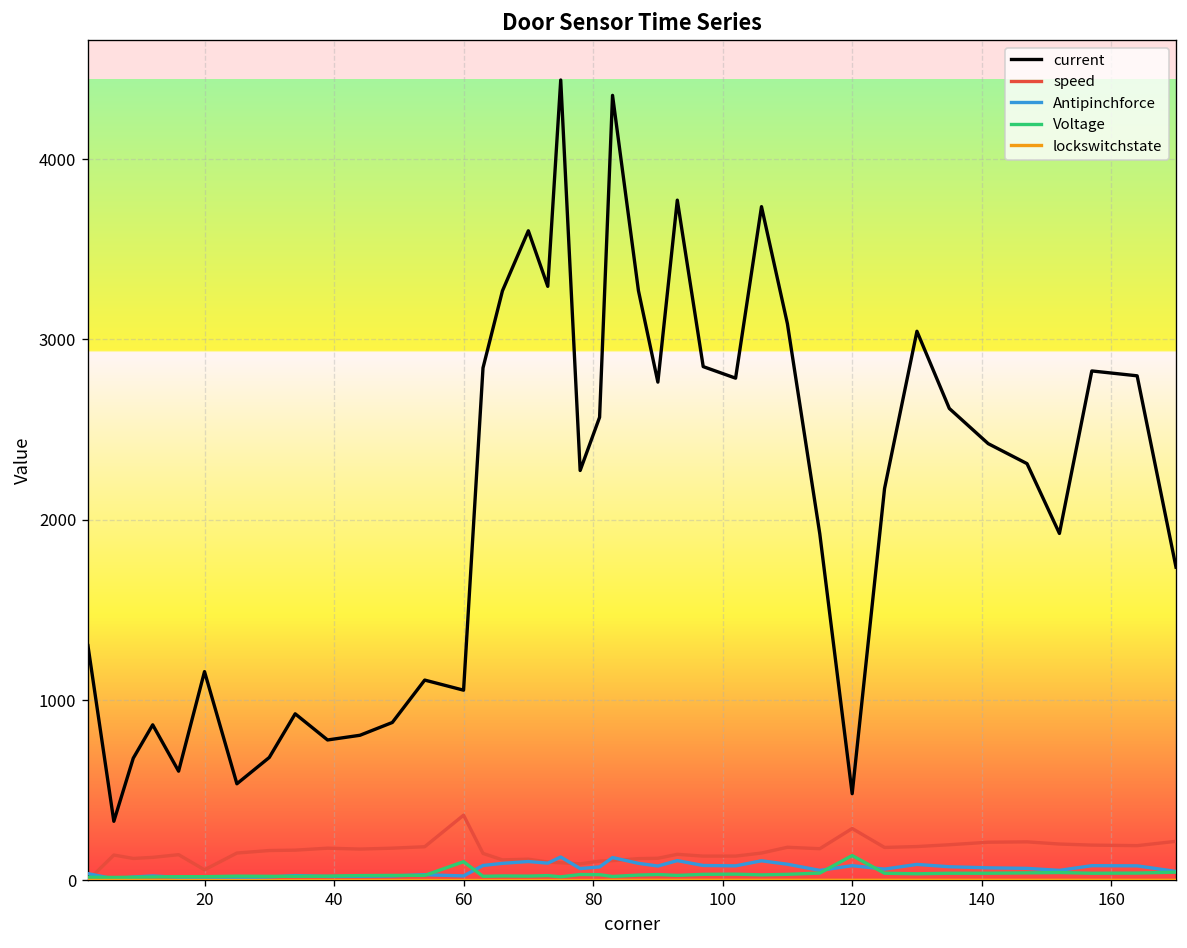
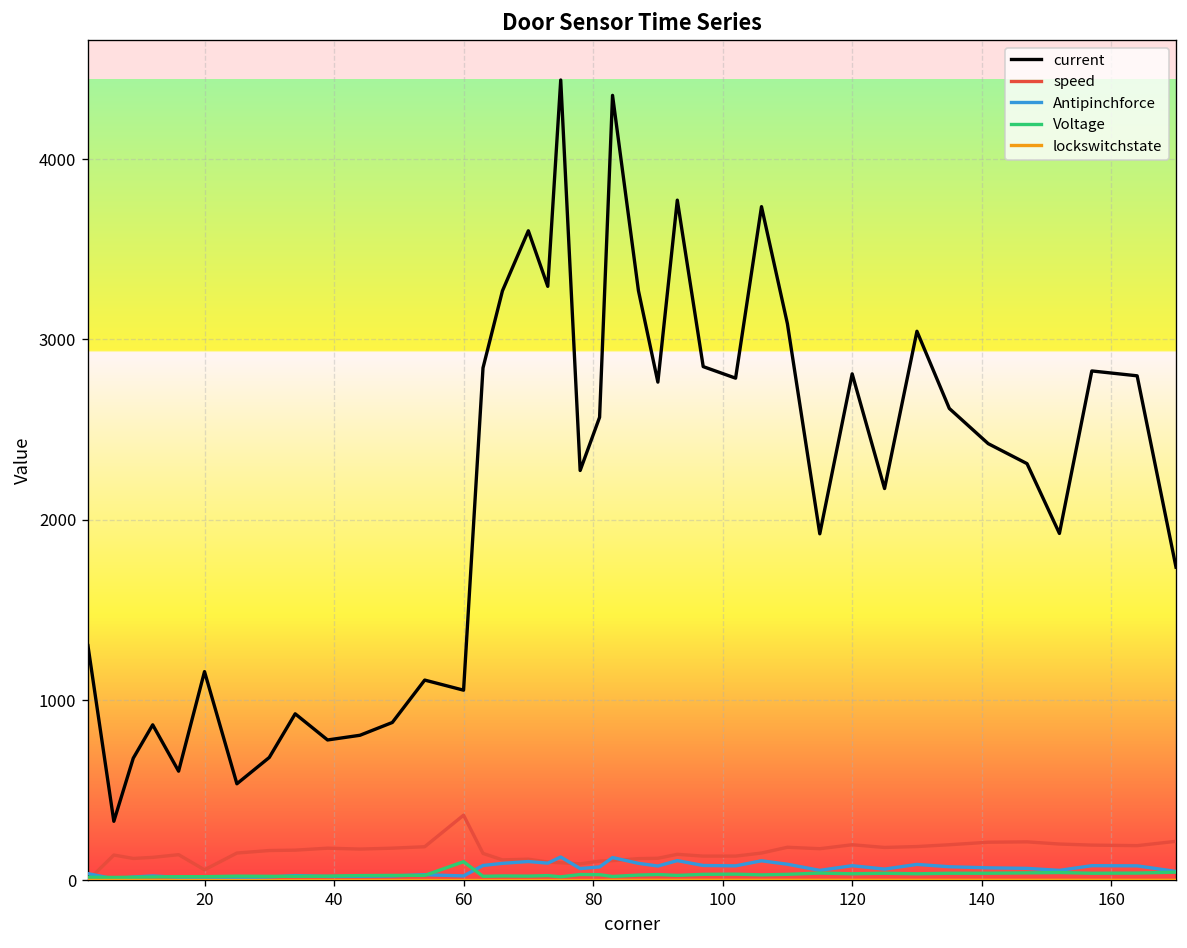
current, 120: 480 -> 2810
speed, 120: 290 -> 200
Voltage, 120: 140 -> 40
